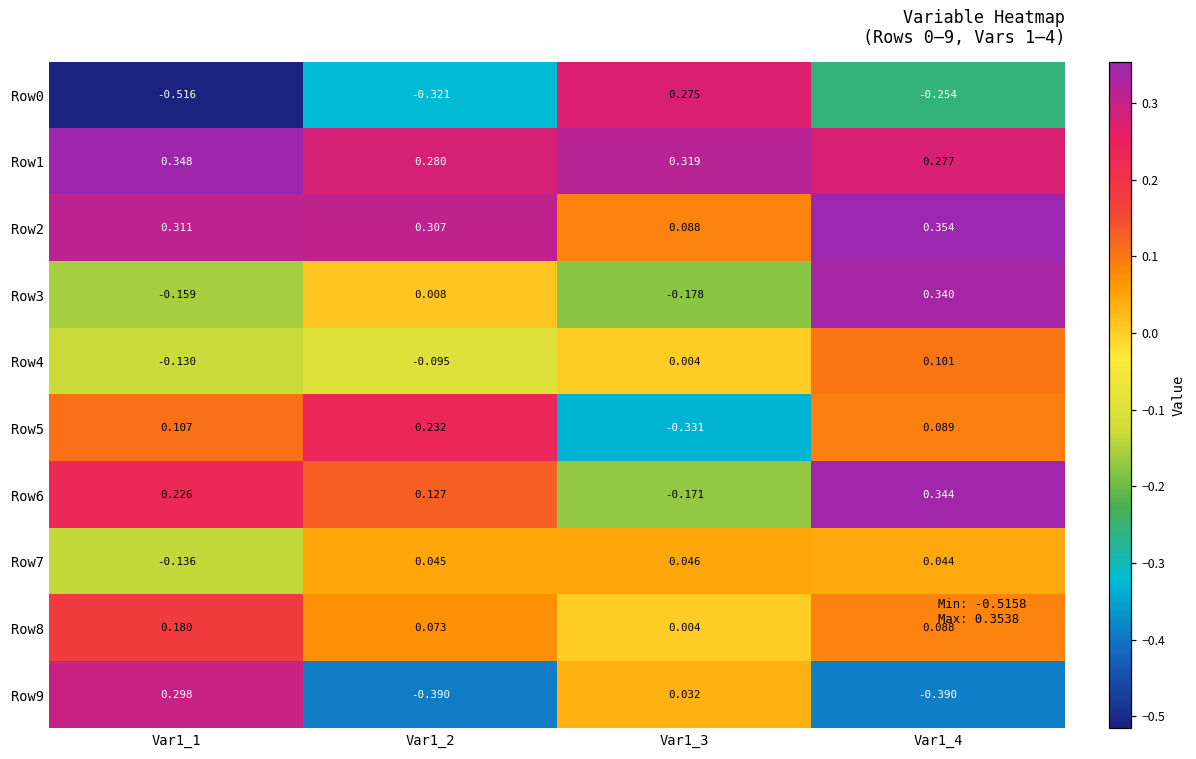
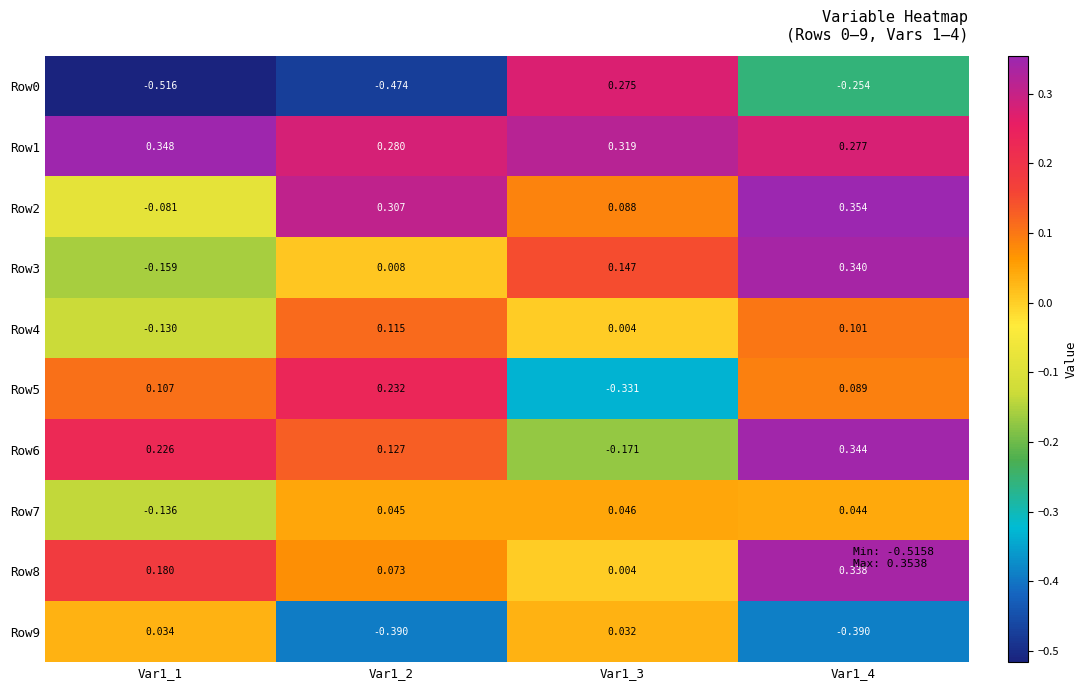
Row0, Var1_2: -0.321 -> -0.474
Row2, Var1_1: 0.311 -> -0.081
Row3, Var1_3: -0.178 -> 0.147
Row4, Var1_2: -0.095 -> 0.115
Row8, Var1_4: 0.088 -> 0.338
Row9, Var1_1: 0.298 -> 0.034
